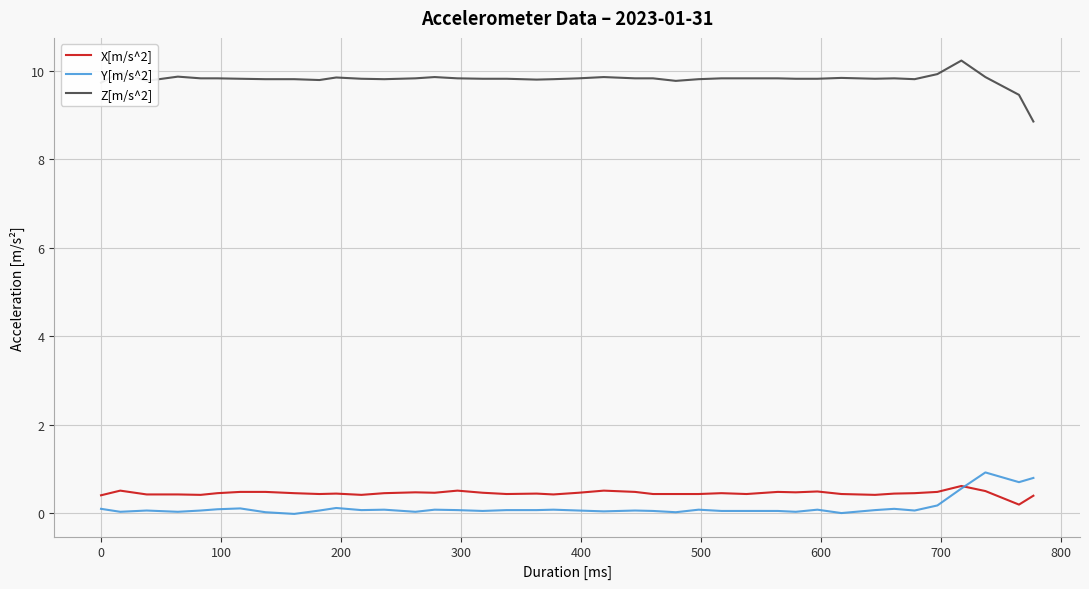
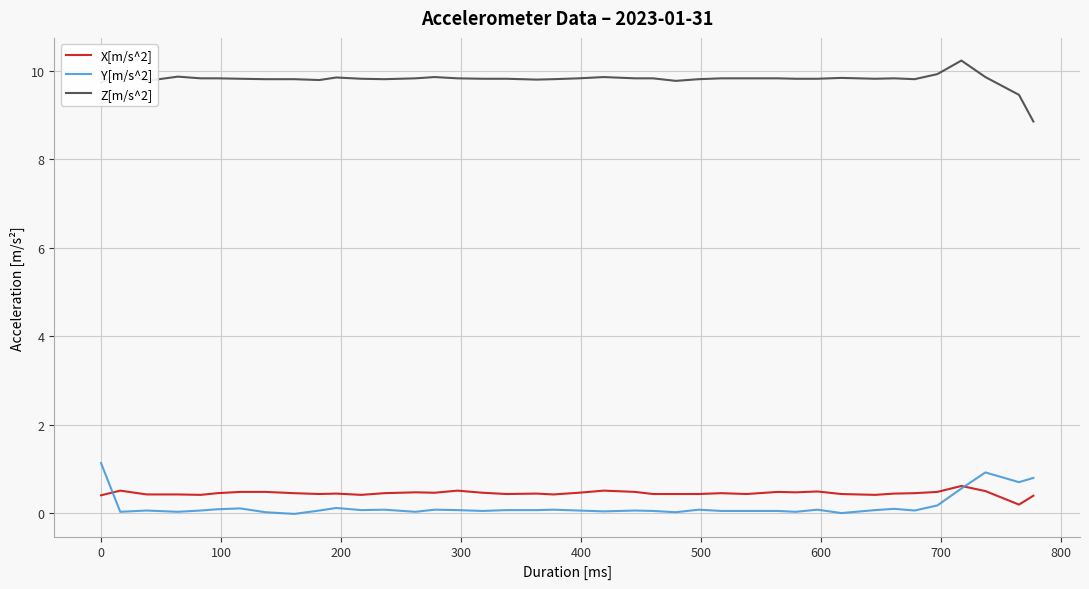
Y[m/s^2], 0: 0.1 -> 1.1
